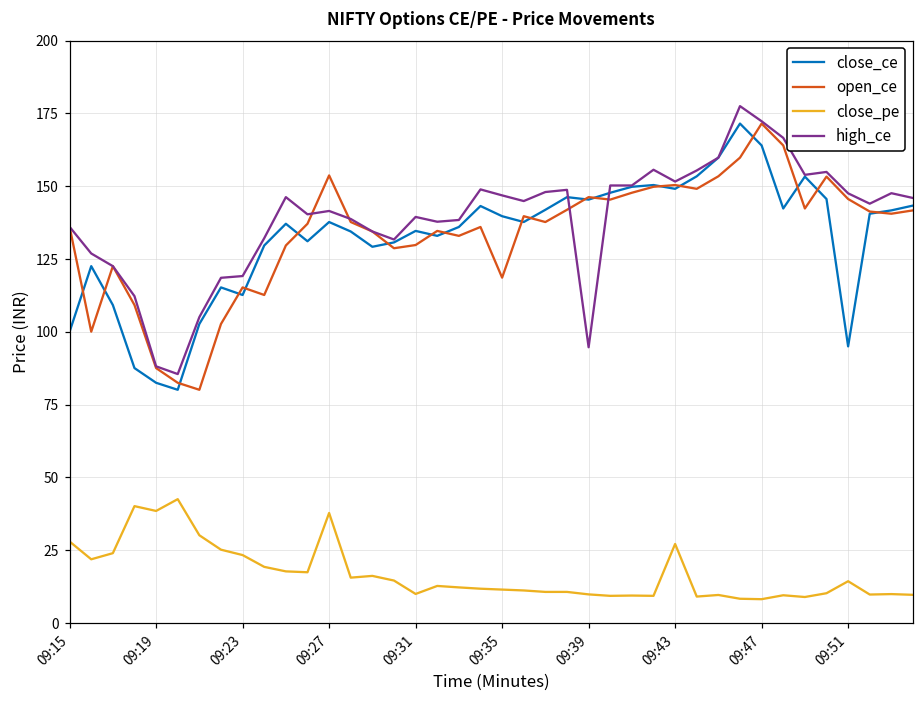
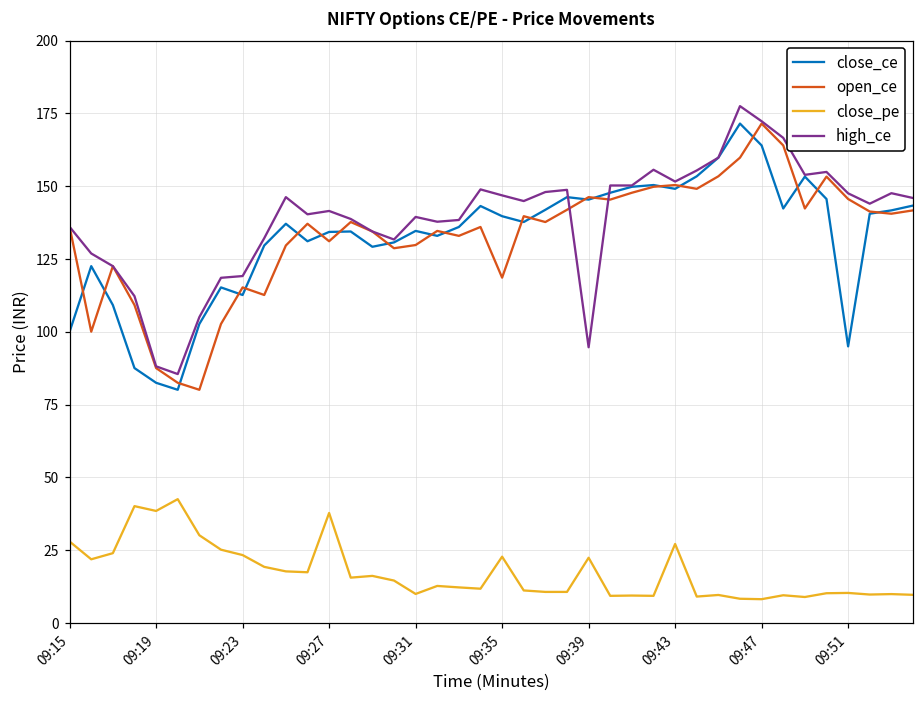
close_ce, 09:27: 138 -> 134
open_ce, 09:27: 154 -> 131
close_pe, 09:35: 12 -> 23
close_pe, 09:39: 10 -> 22
close_pe, 09:51: 14 -> 10
